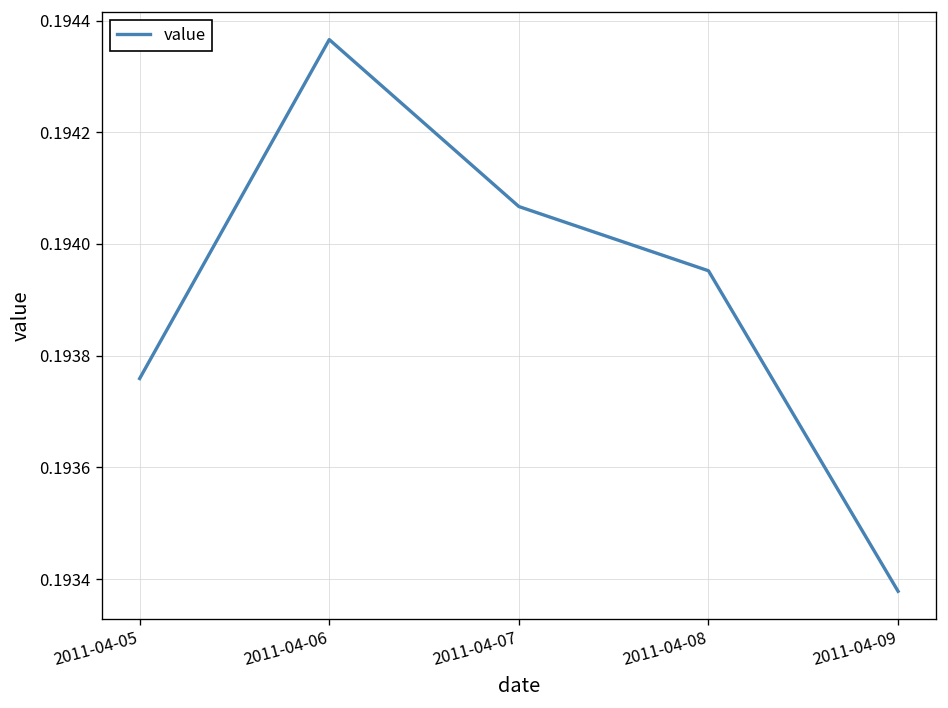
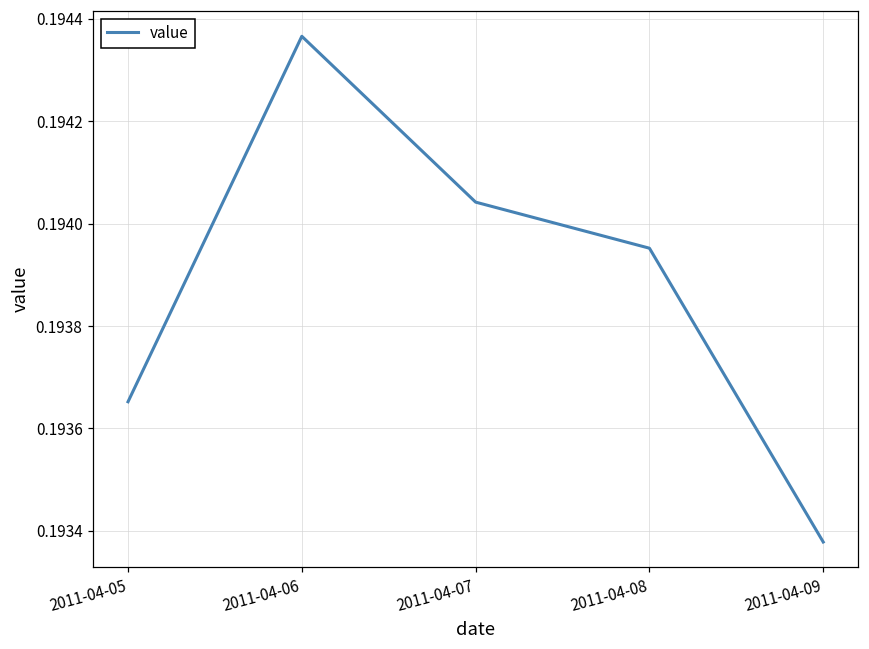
2011-04-05: 0.19376 -> 0.19365
2011-04-07: 0.19407 -> 0.19404
